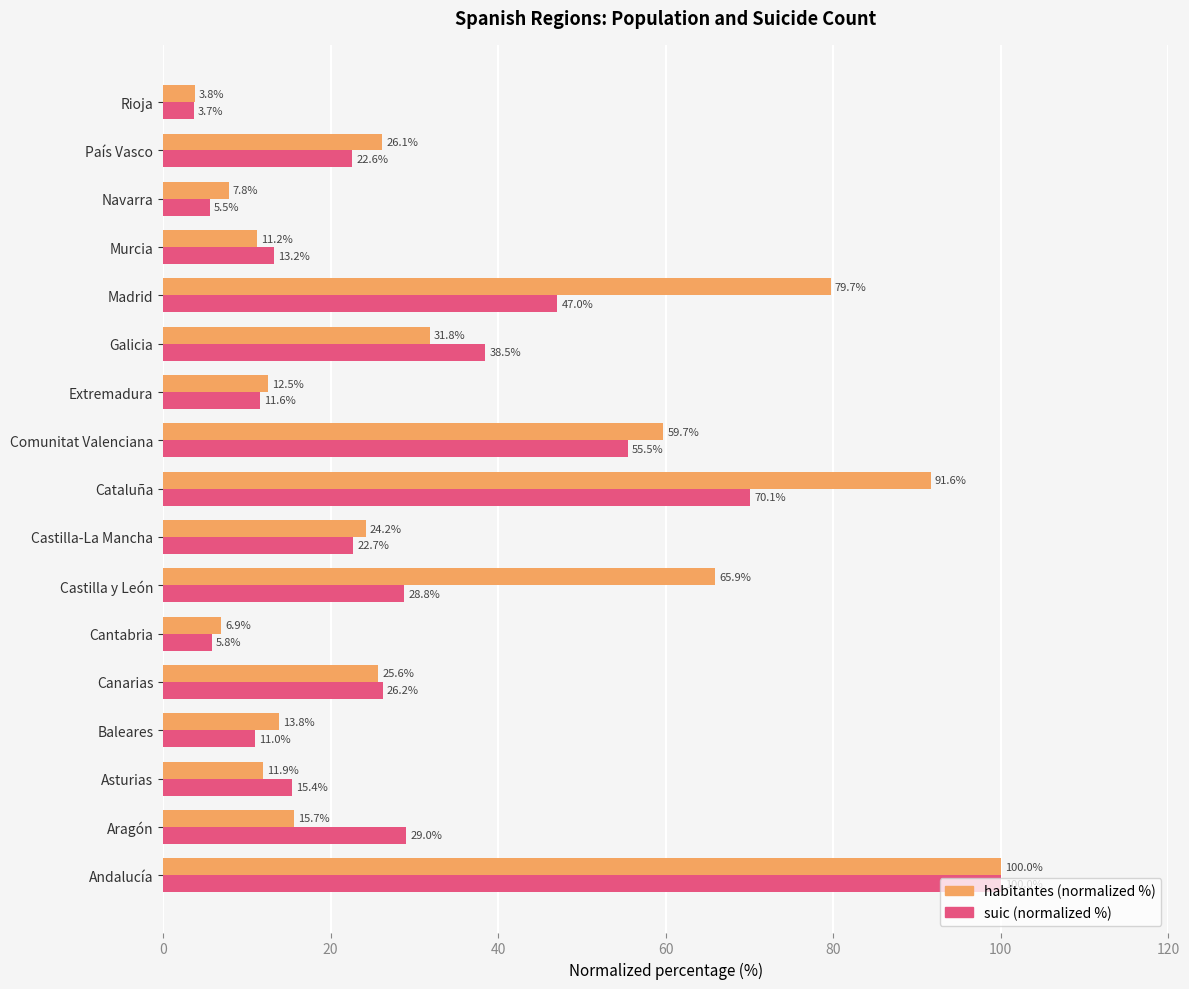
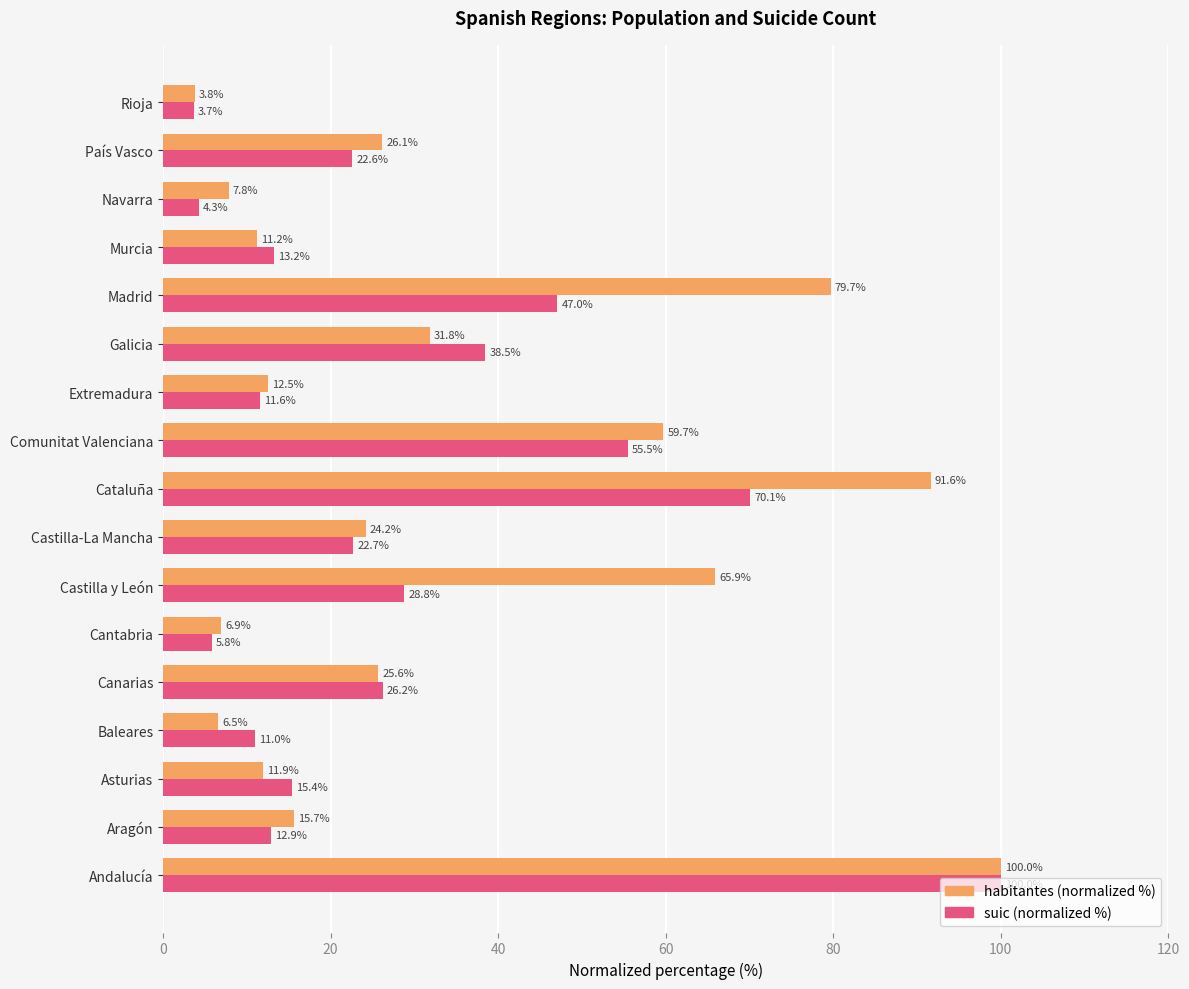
suic (normalized %), Navarra: 5.5% -> 4.3%
habitantes (normalized %), Baleares: 13.8% -> 6.5%
suic (normalized %), Aragón: 29.0% -> 12.9%
